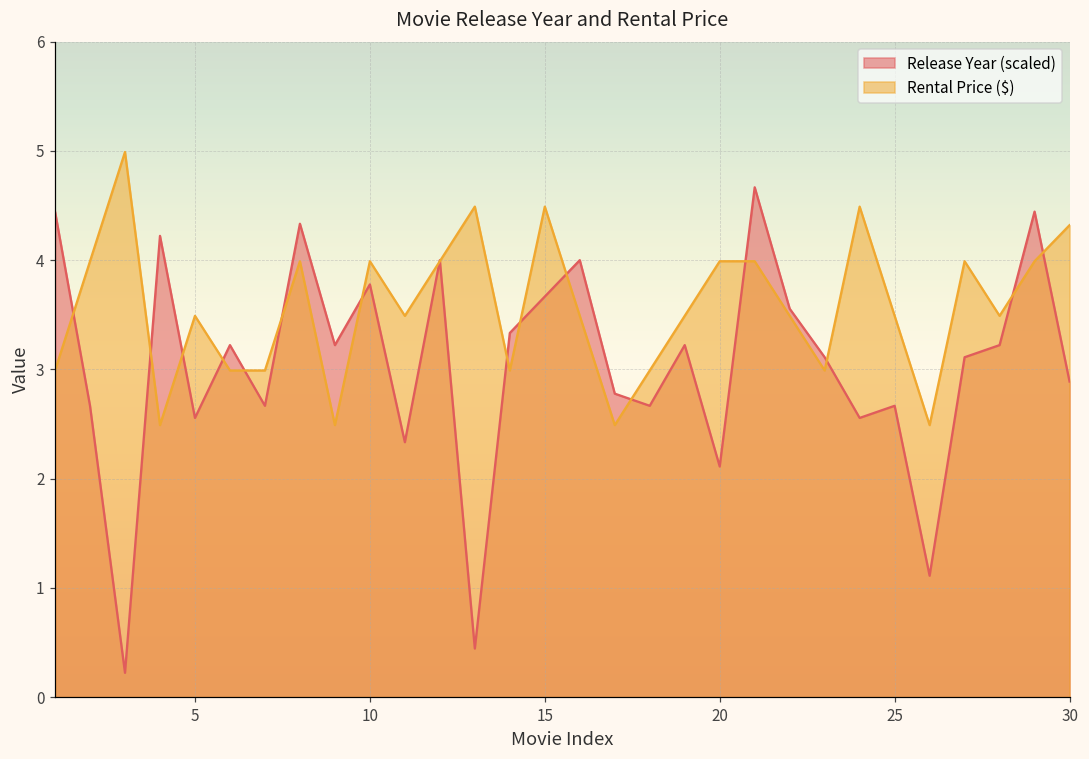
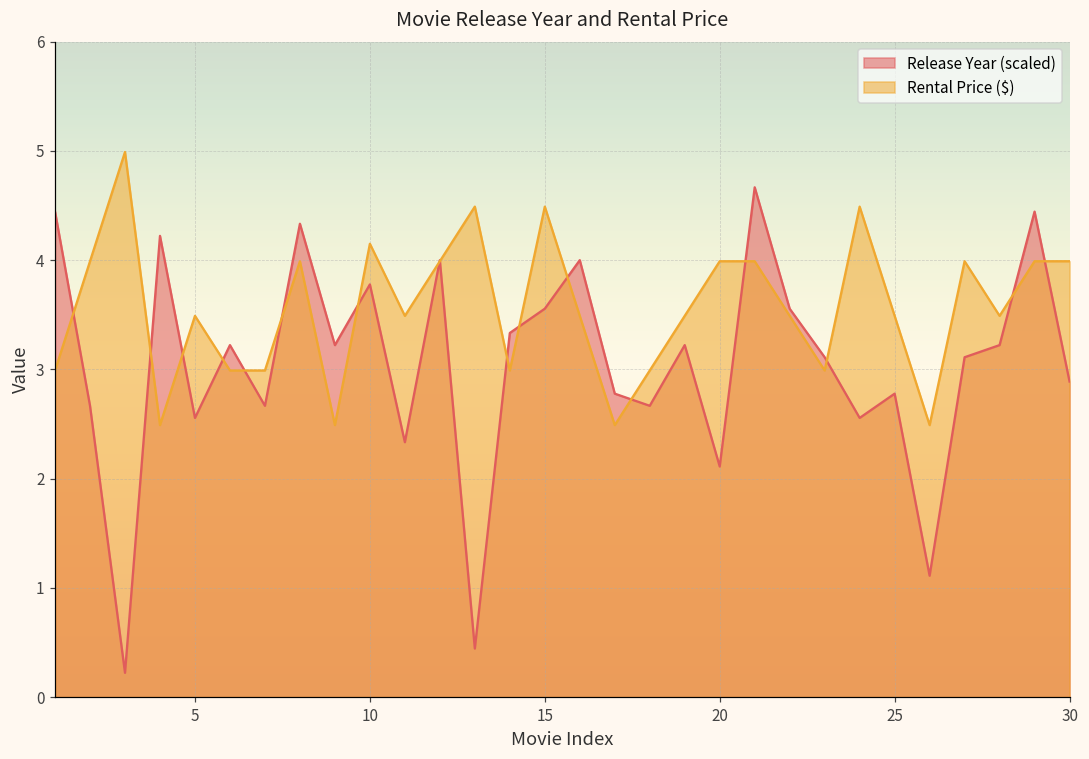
Rental Price ($), 10: 4.0 -> 4.2
Release Year (scaled), 15: 3.7 -> 3.6
Release Year (scaled), 25: 2.7 -> 2.8
Rental Price ($), 30: 4.3 -> 4.0
